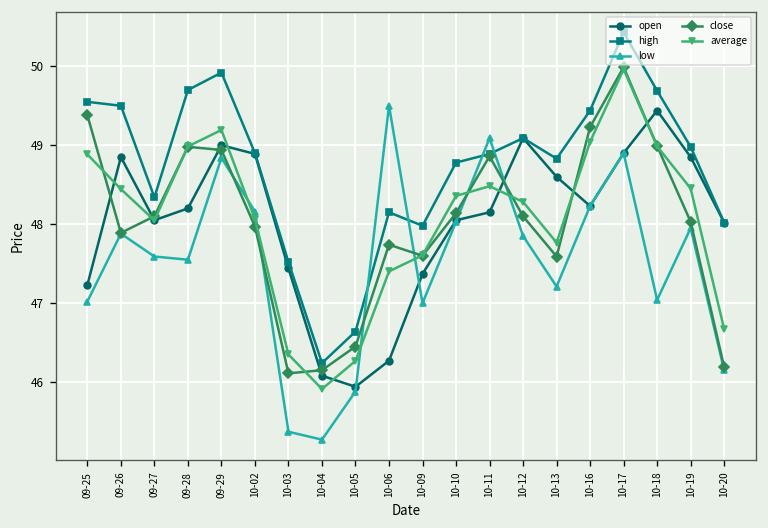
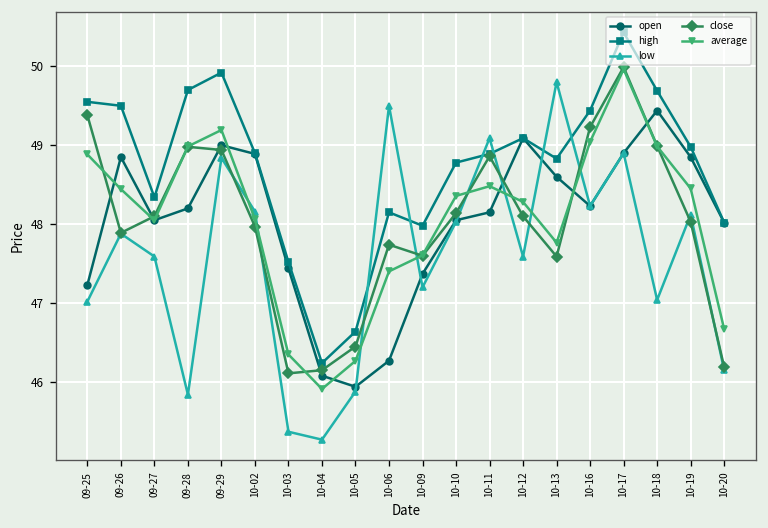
low, 09-28: 47.6 -> 45.8
low, 10-09: 47.0 -> 47.2
low, 10-12: 47.9 -> 47.6
low, 10-13: 47.2 -> 49.8
low, 10-19: 48.0 -> 48.1
